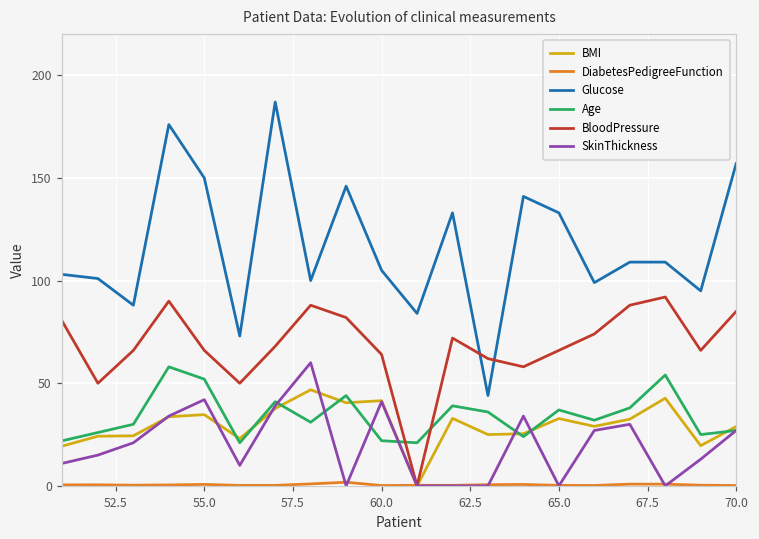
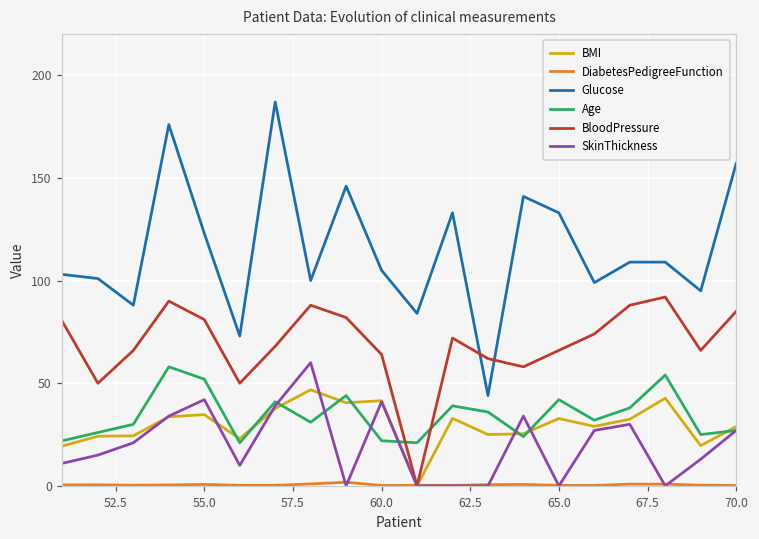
Glucose, 55.0: 150 -> 123
BloodPressure, 55.0: 66 -> 81
Age, 65.0: 37 -> 42
